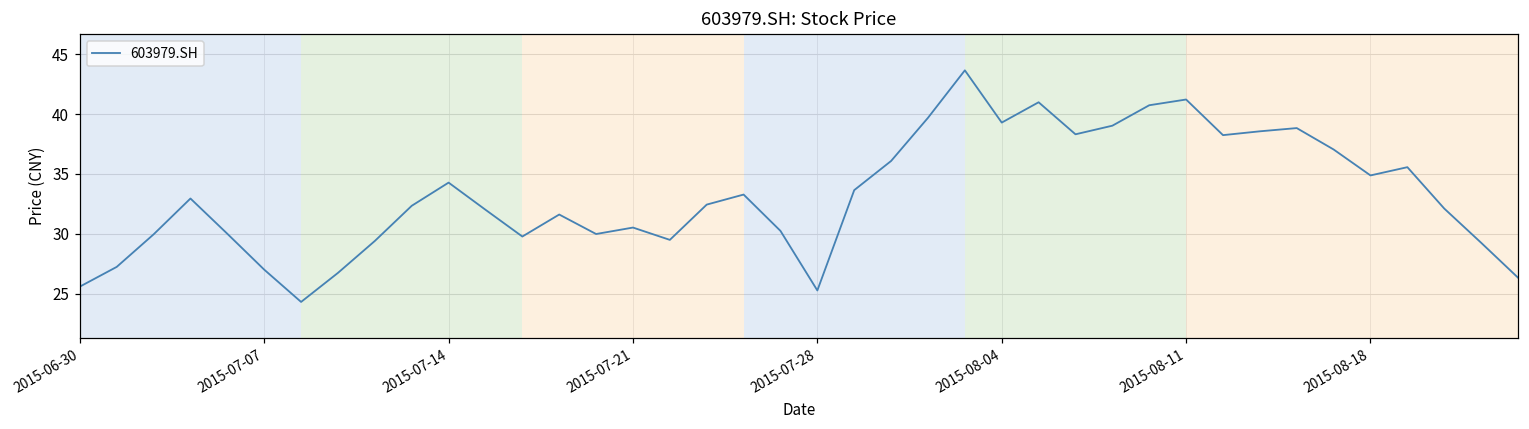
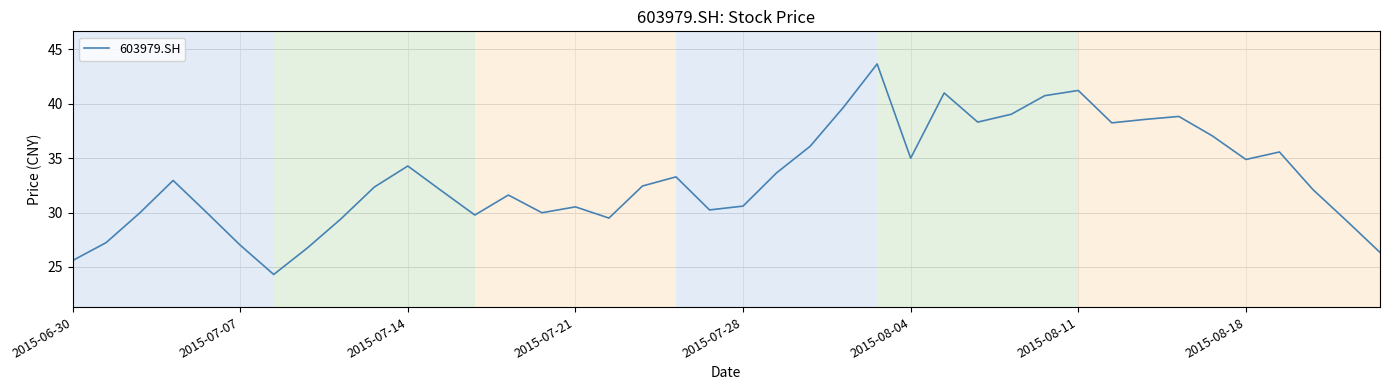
2015-07-28: 25.3 -> 30.6
2015-08-04: 39.3 -> 35.0
